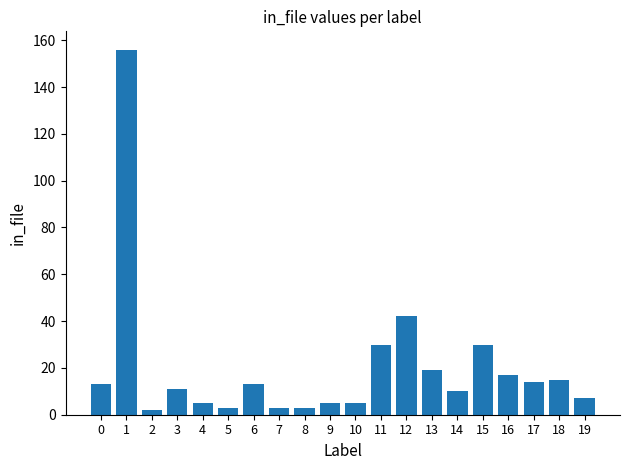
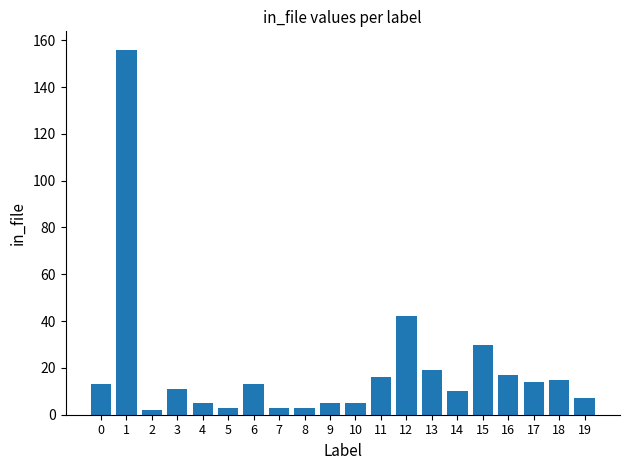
11: 30 -> 16
